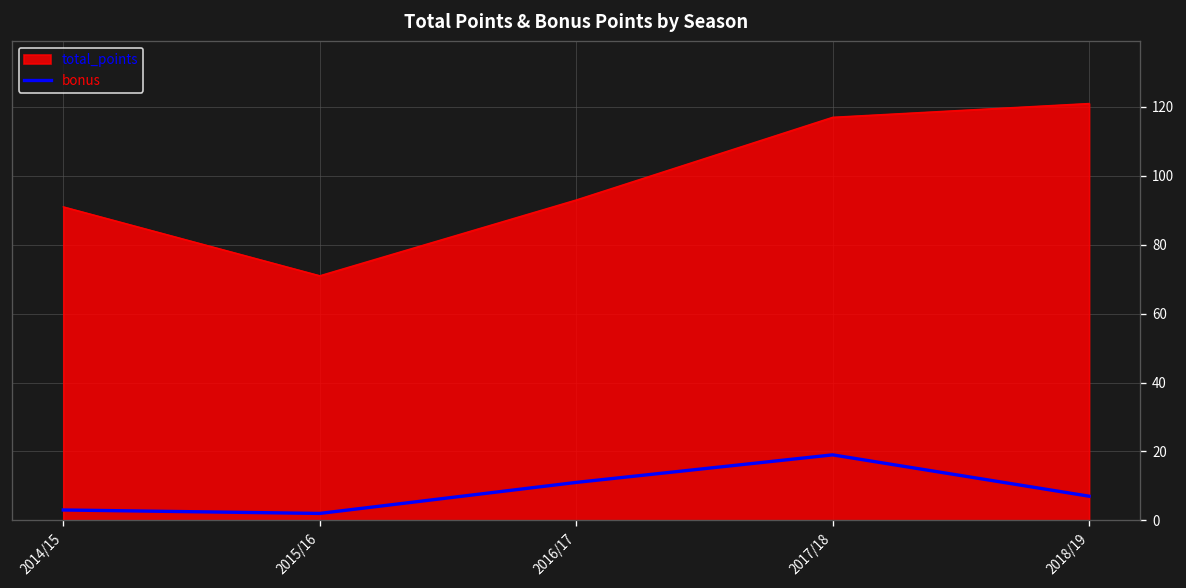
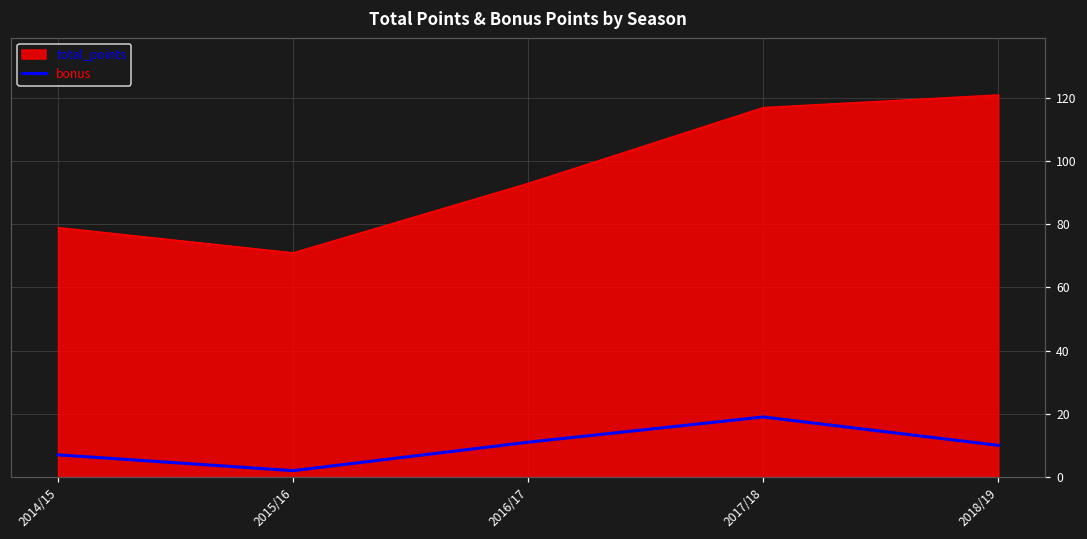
total_points, 2014/15: 91 -> 79
bonus, 2014/15: 3 -> 7
bonus, 2018/19: 7 -> 10
